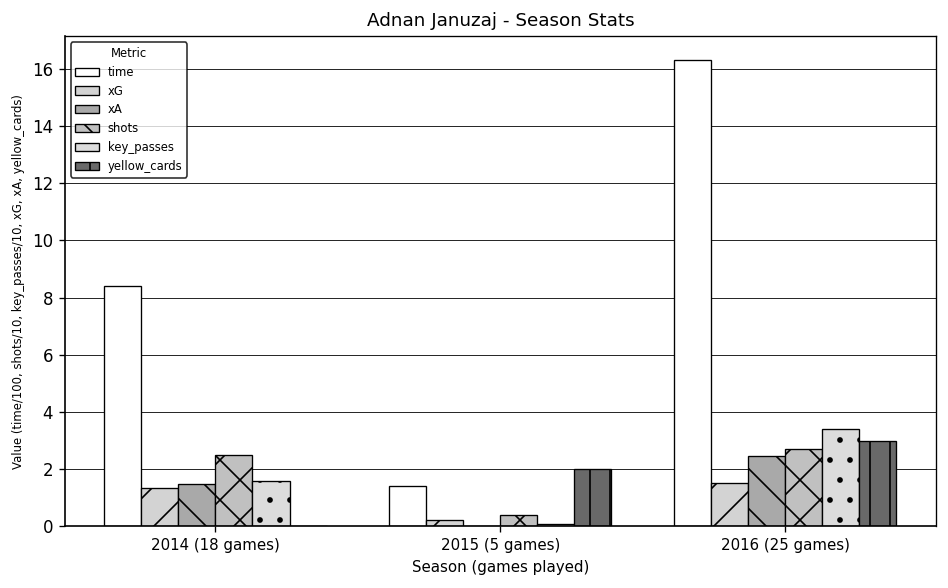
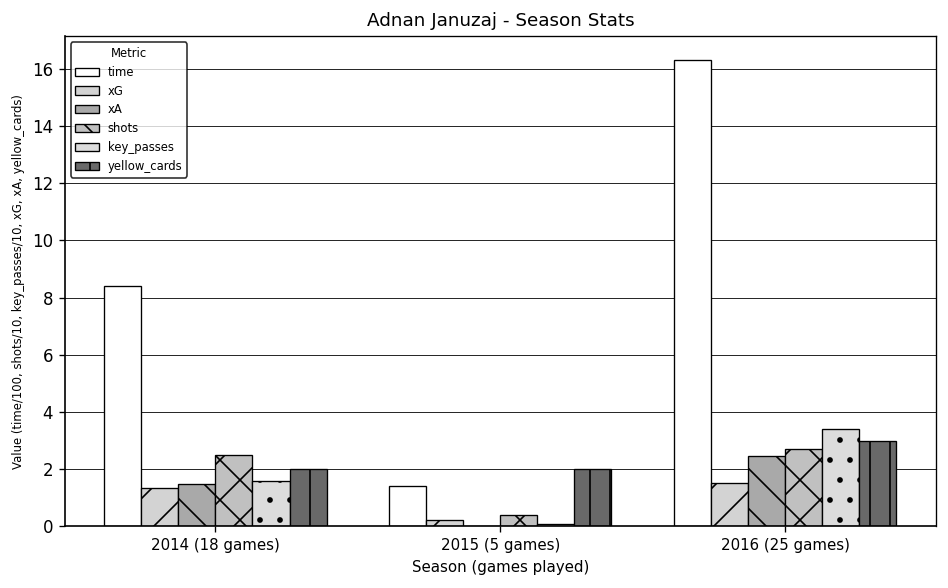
yellow_cards, 2014 (18 games): 0 -> 2
